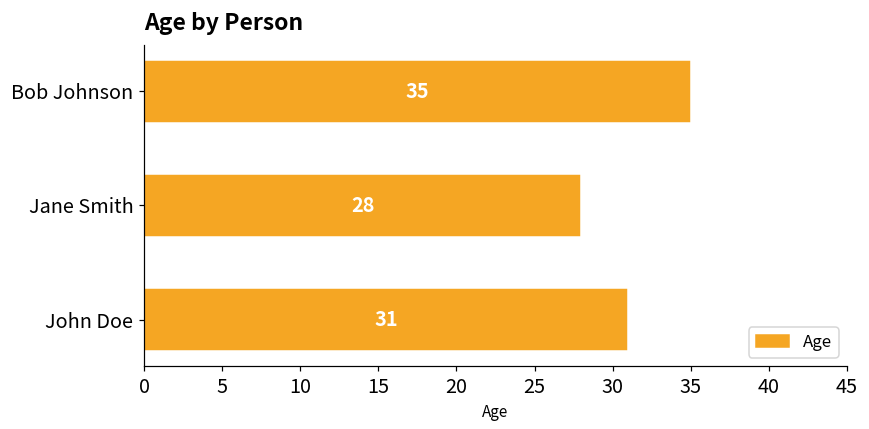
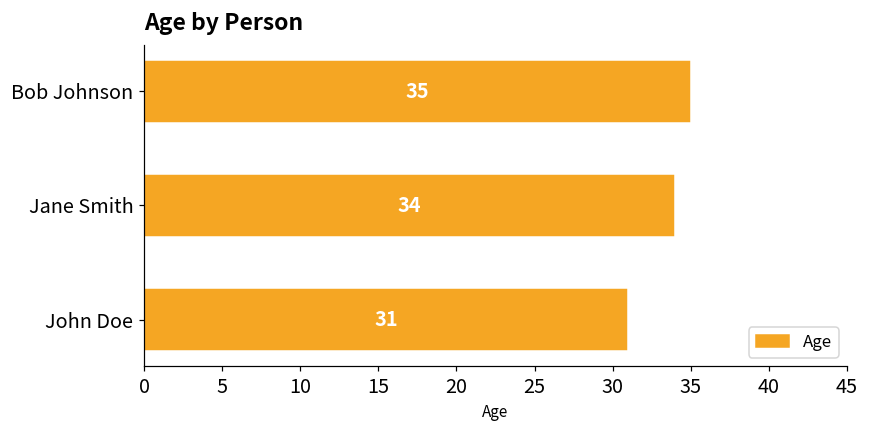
Jane Smith: 28 -> 34
